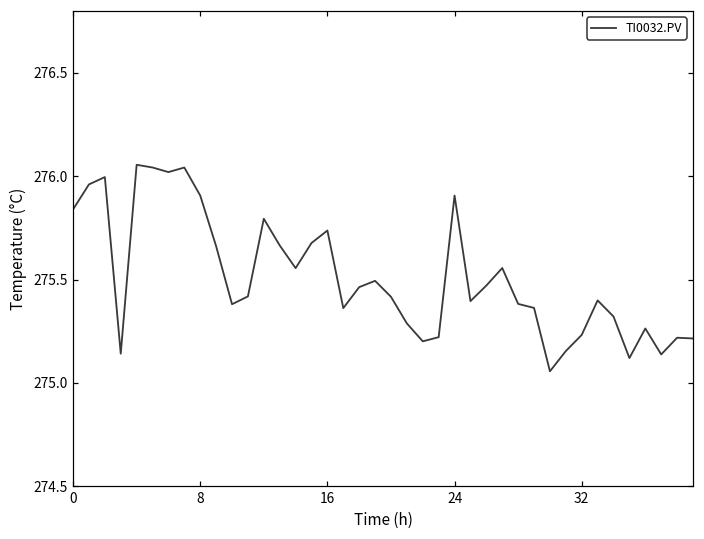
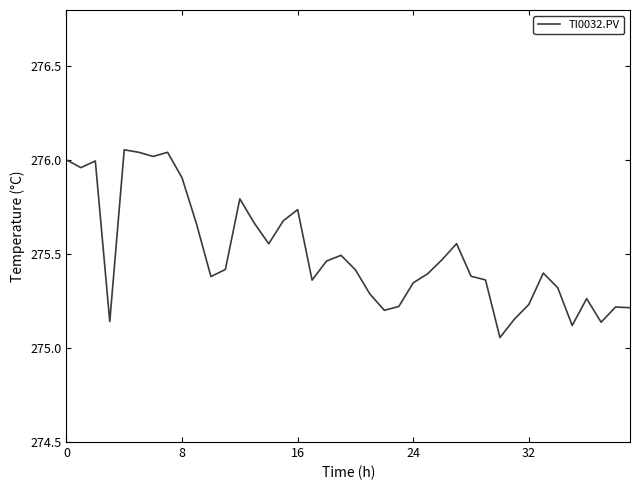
0: 275.84 -> 276.00
24: 275.91 -> 275.35
